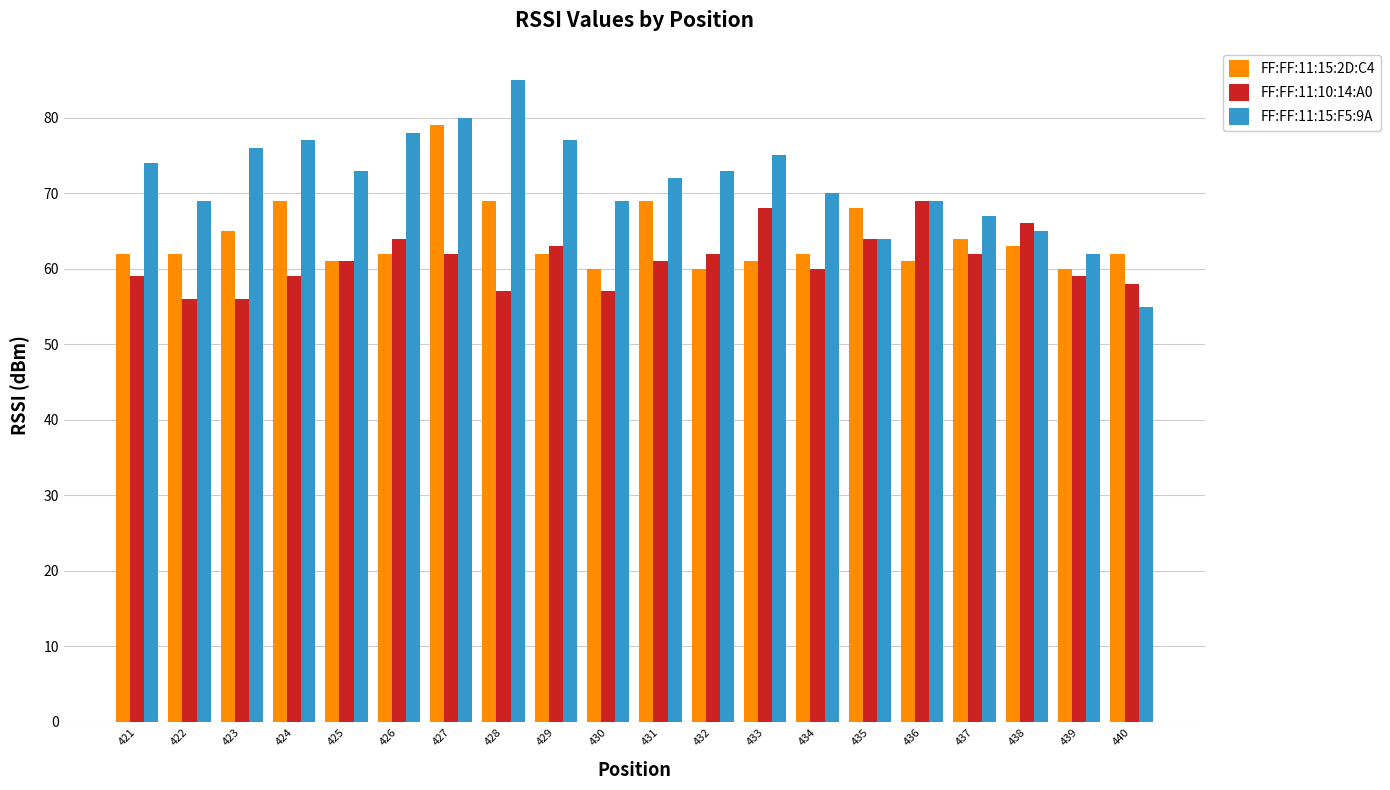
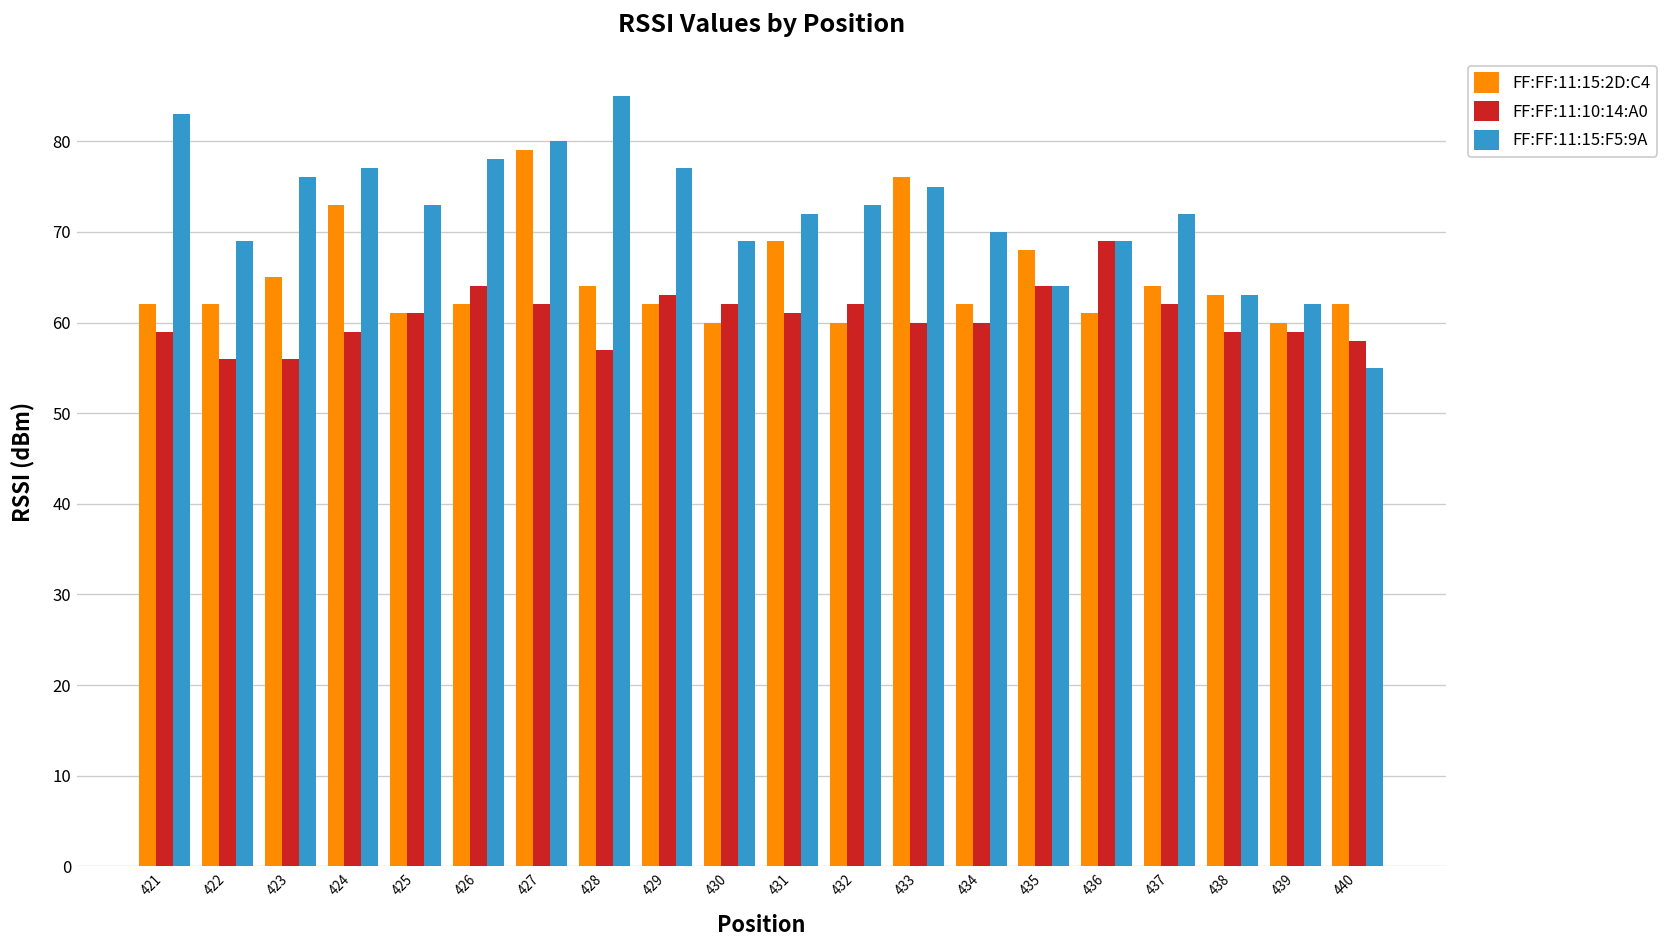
FF:FF:11:15:F5:9A, 421: 74 -> 83
FF:FF:11:15:2D:C4, 424: 69 -> 73
FF:FF:11:15:2D:C4, 428: 69 -> 64
FF:FF:11:10:14:A0, 430: 57 -> 62
FF:FF:11:15:2D:C4, 433: 61 -> 76
FF:FF:11:10:14:A0, 433: 68 -> 60
FF:FF:11:15:F5:9A, 437: 67 -> 72
FF:FF:11:10:14:A0, 438: 66 -> 59
FF:FF:11:15:F5:9A, 438: 65 -> 63
